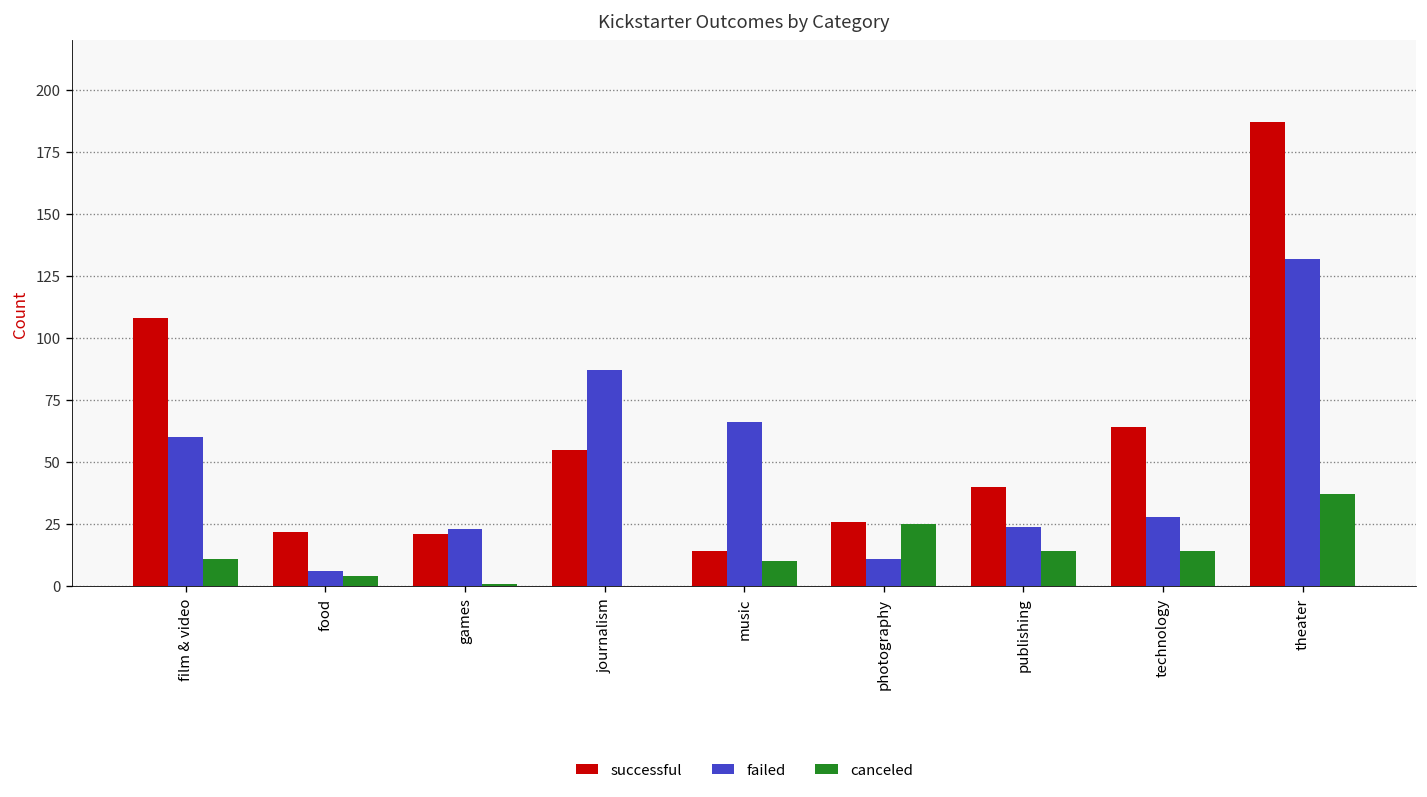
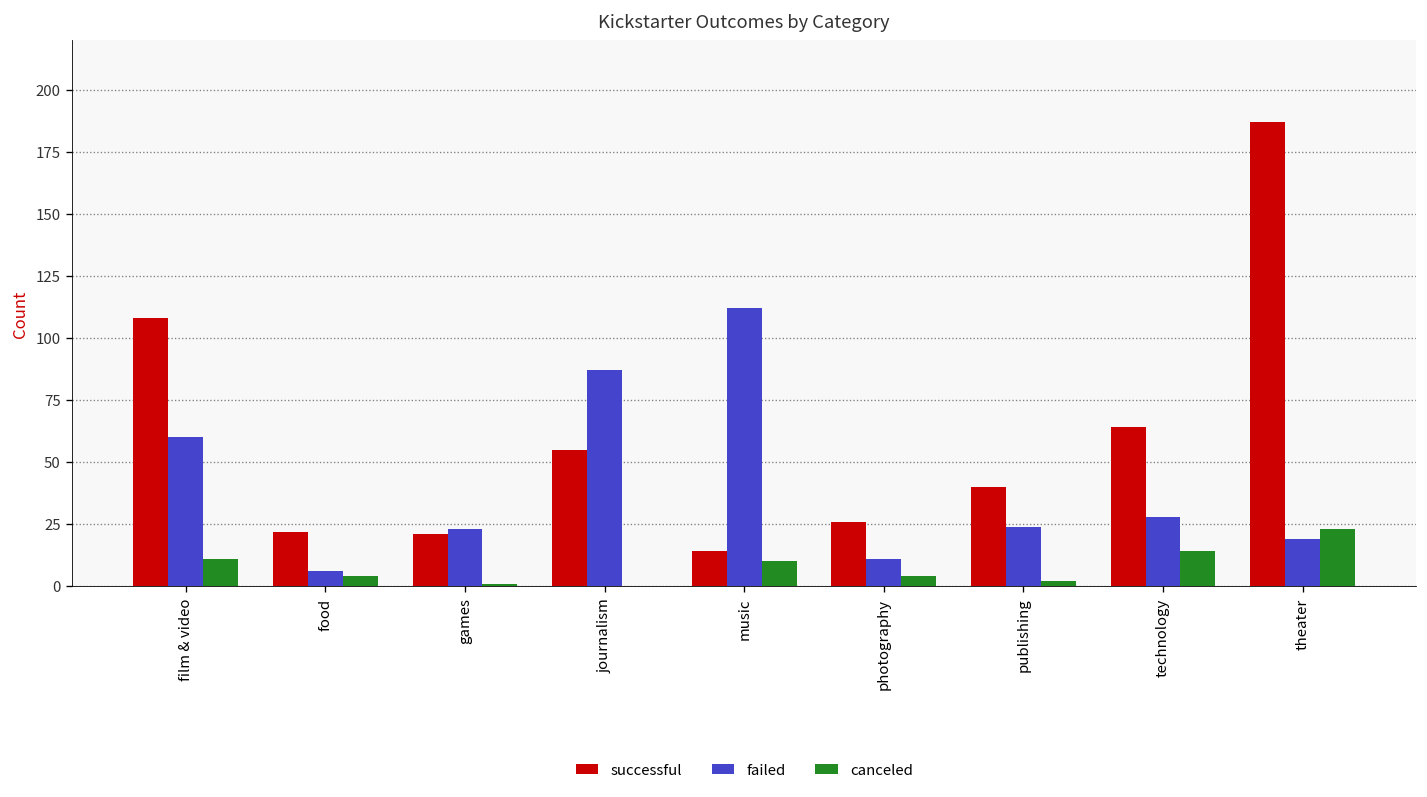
failed, music: 66 -> 112
canceled, photography: 25 -> 4
canceled, publishing: 14 -> 2
failed, theater: 132 -> 19
canceled, theater: 37 -> 23
